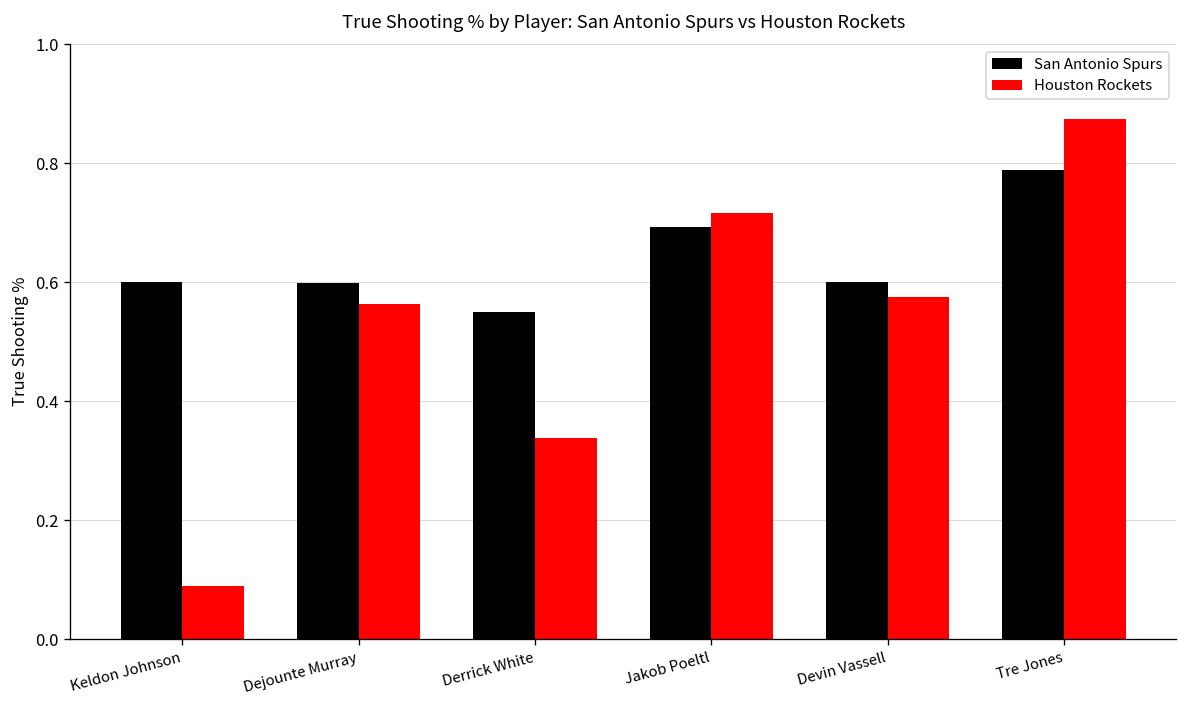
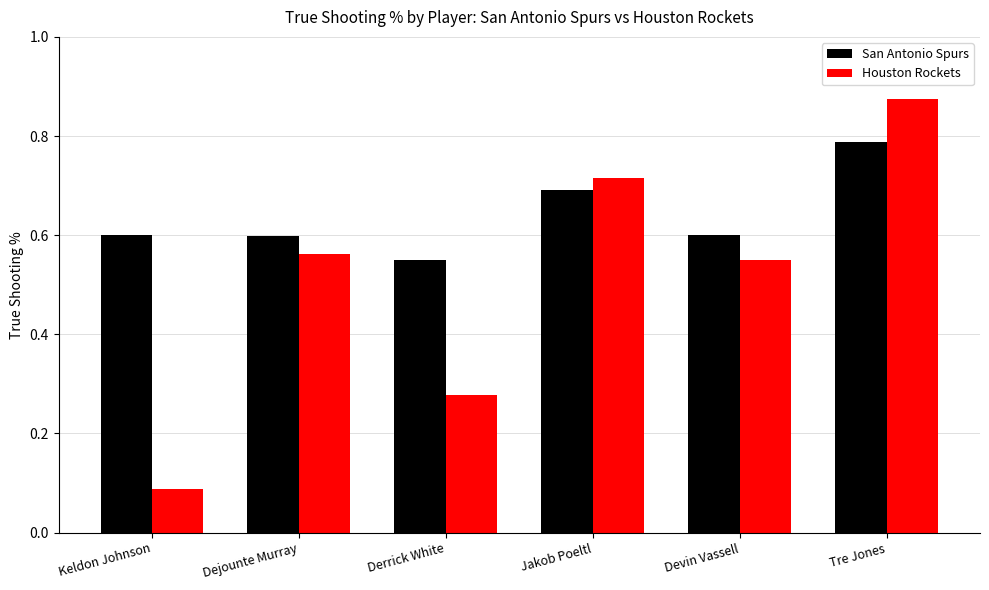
Houston Rockets, Derrick White: 0.34 -> 0.28
Houston Rockets, Devin Vassell: 0.58 -> 0.55
